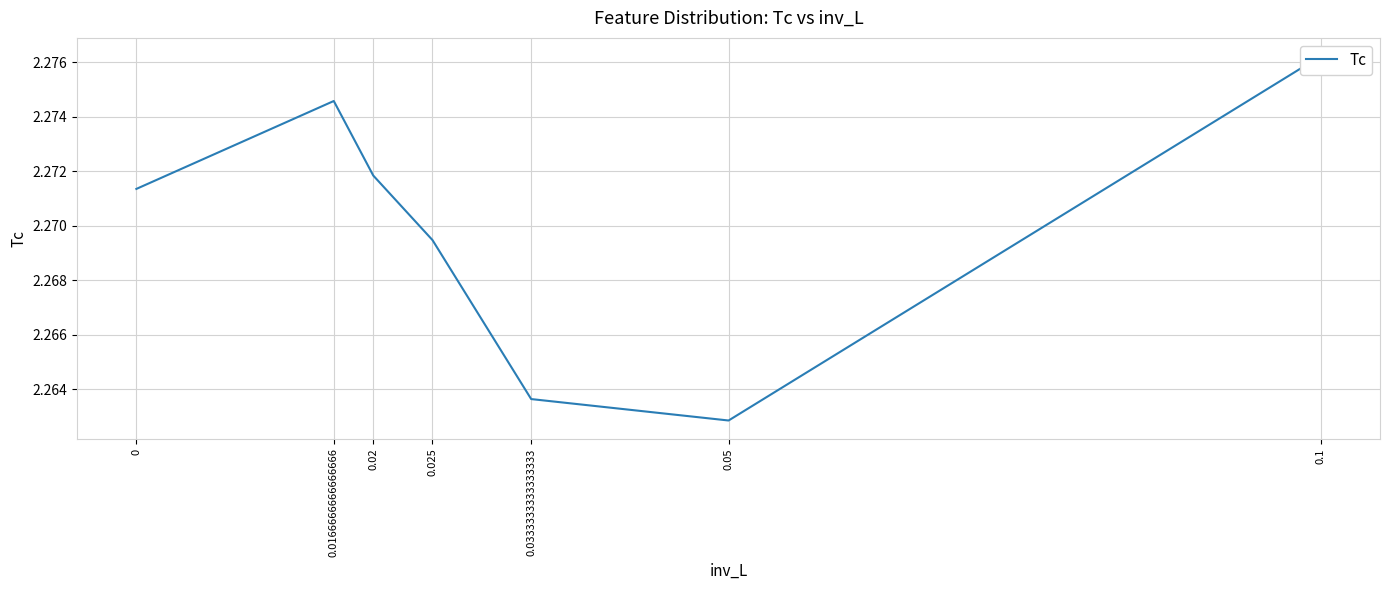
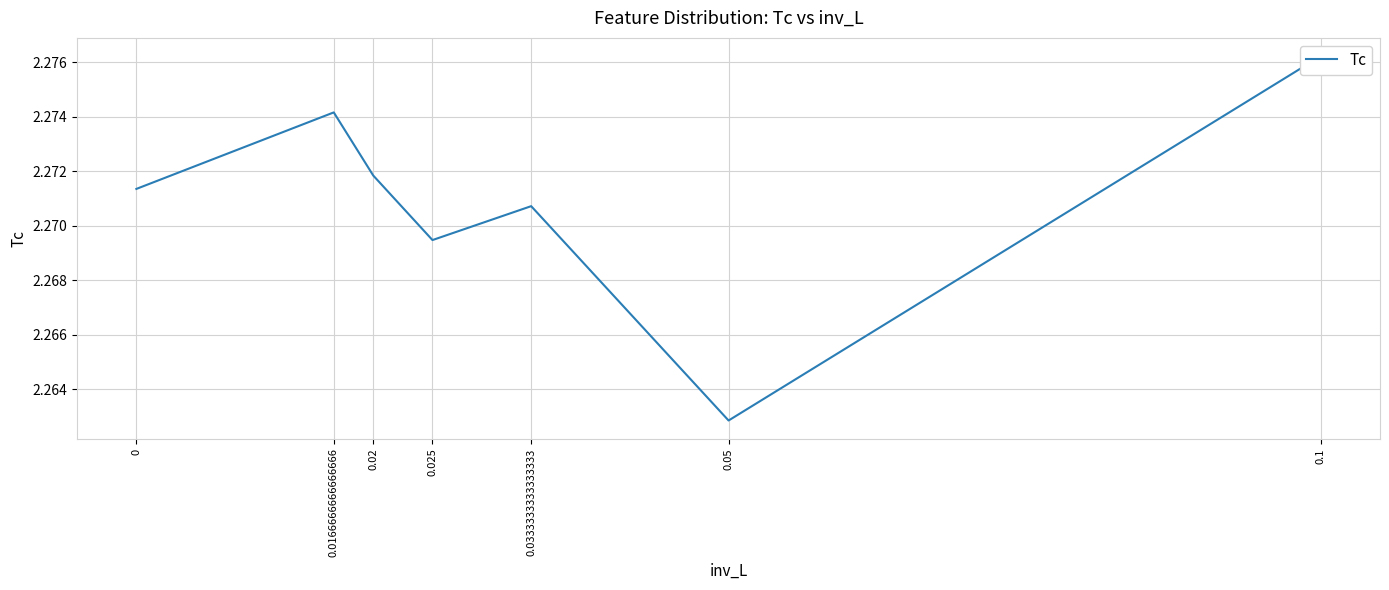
0.0166666666666666: 2.2746 -> 2.2742
0.0333333333333333: 2.2636 -> 2.2707
